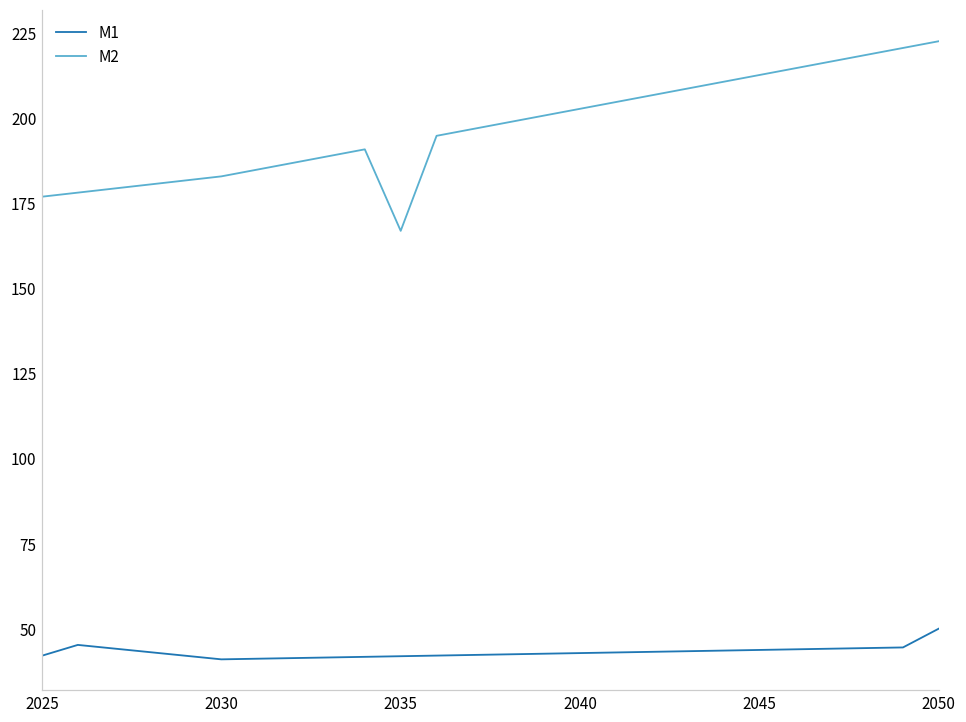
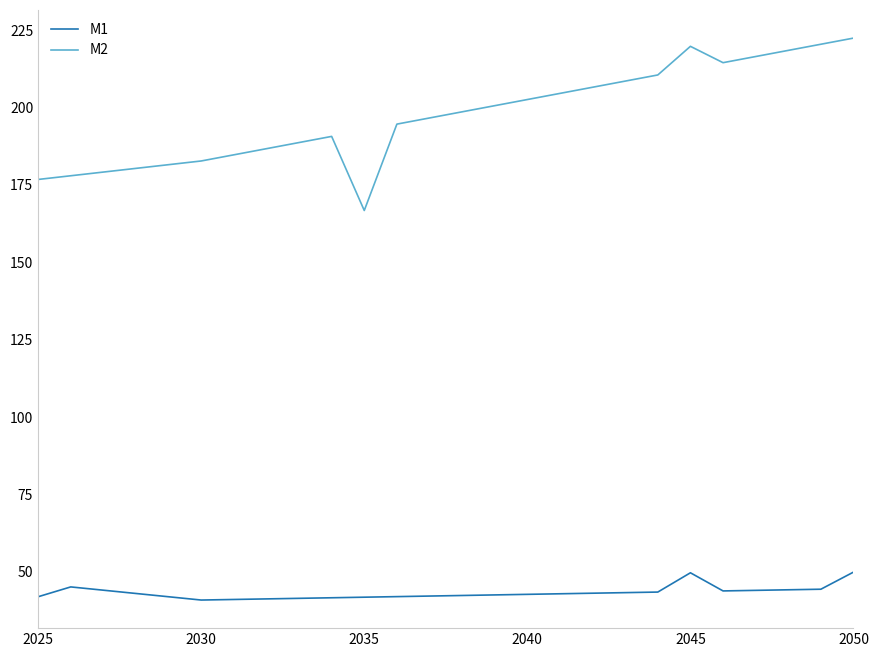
M1, 2045: 44 -> 50
M2, 2045: 212 -> 220
